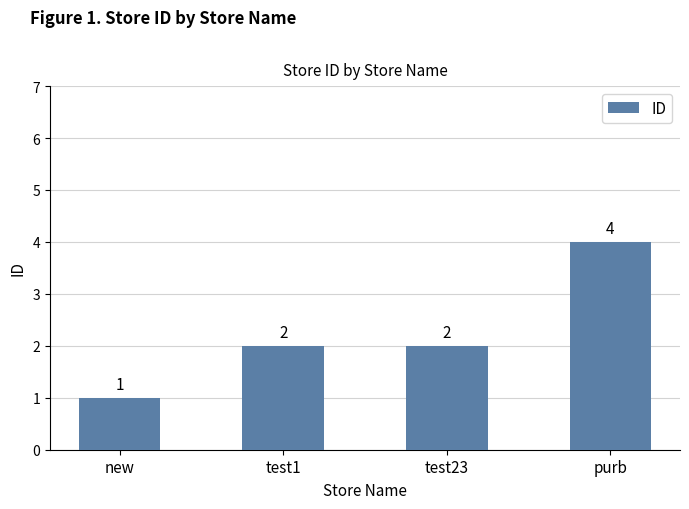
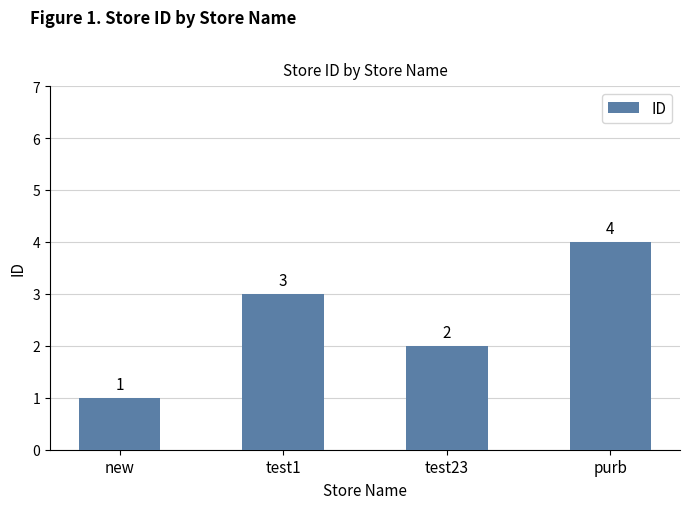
test1: 2 -> 3
